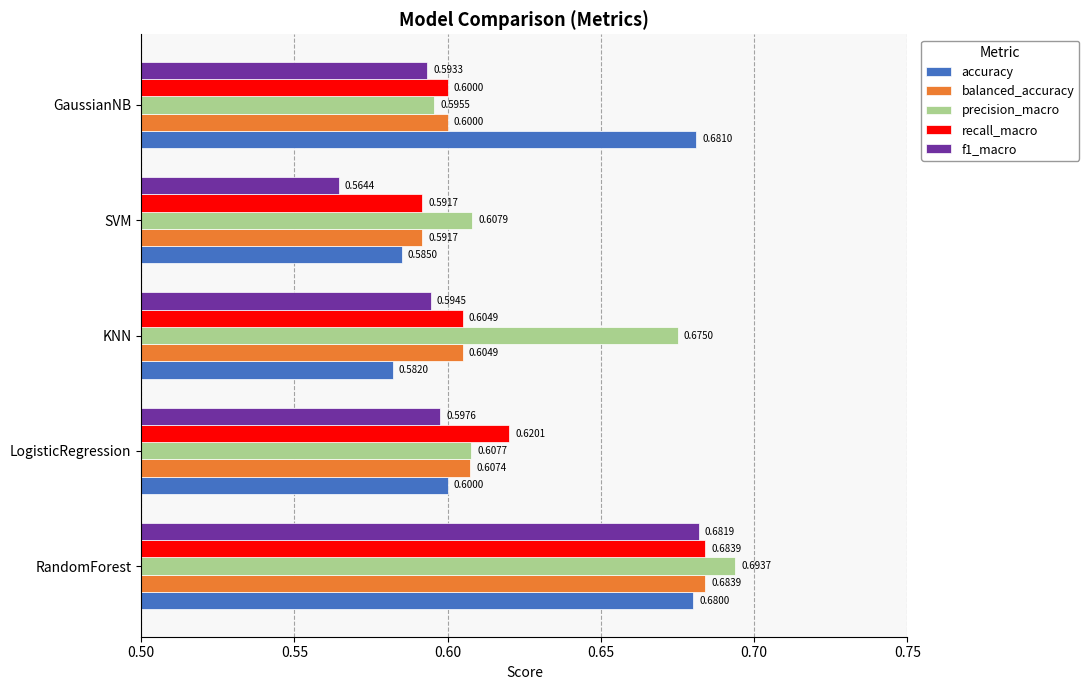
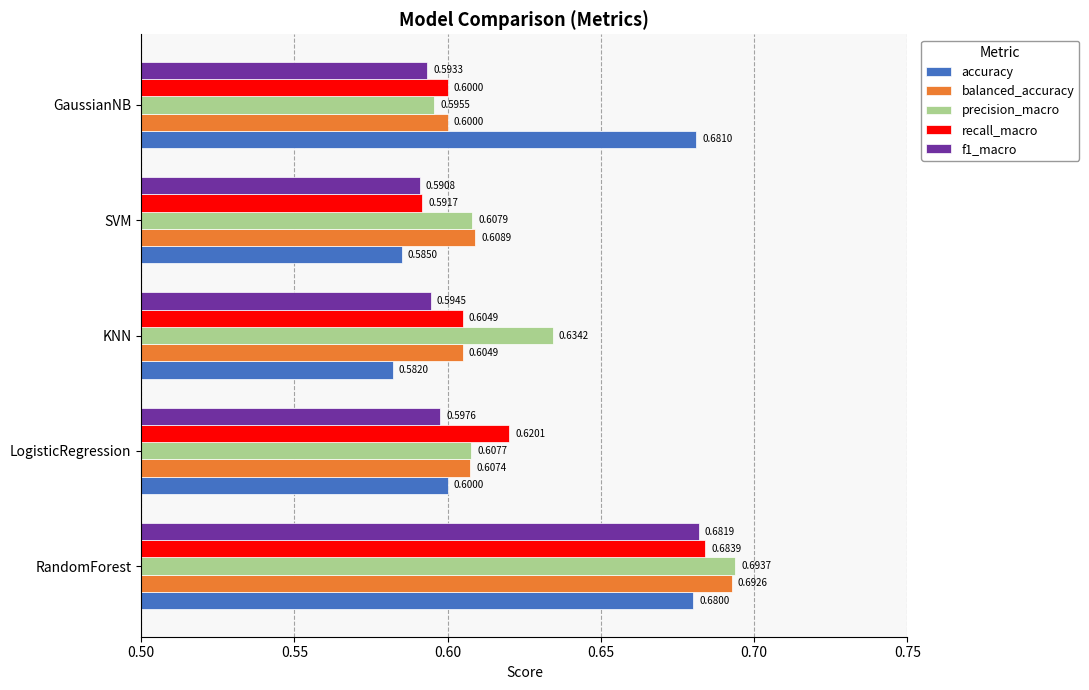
f1_macro, SVM: 0.5644 -> 0.5908
balanced_accuracy, SVM: 0.5917 -> 0.6089
precision_macro, KNN: 0.6750 -> 0.6342
balanced_accuracy, RandomForest: 0.6839 -> 0.6926
